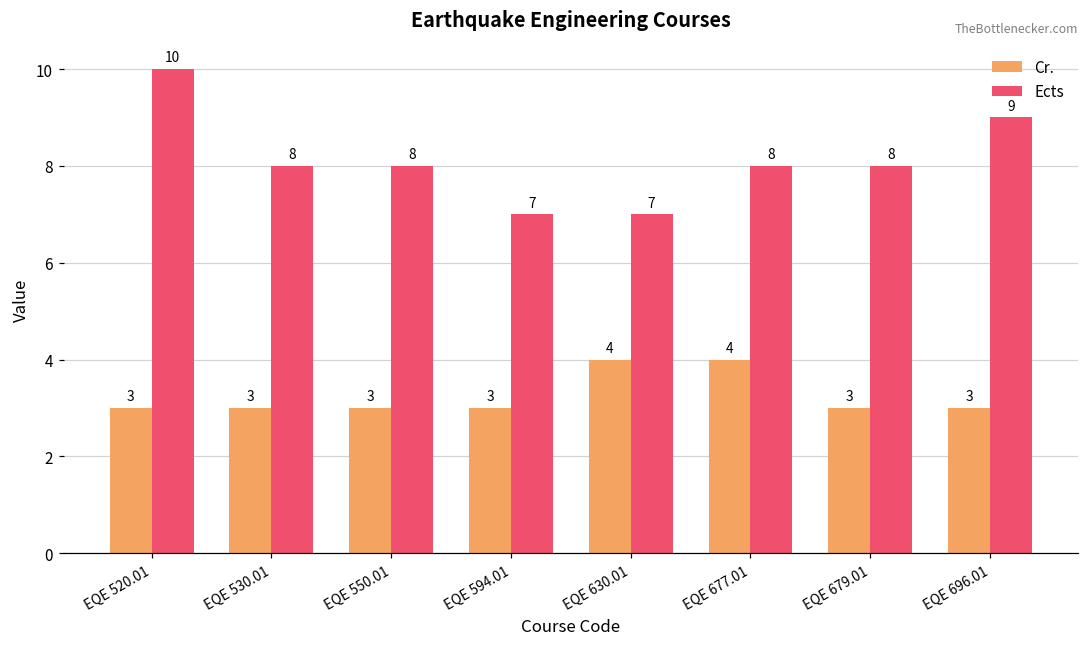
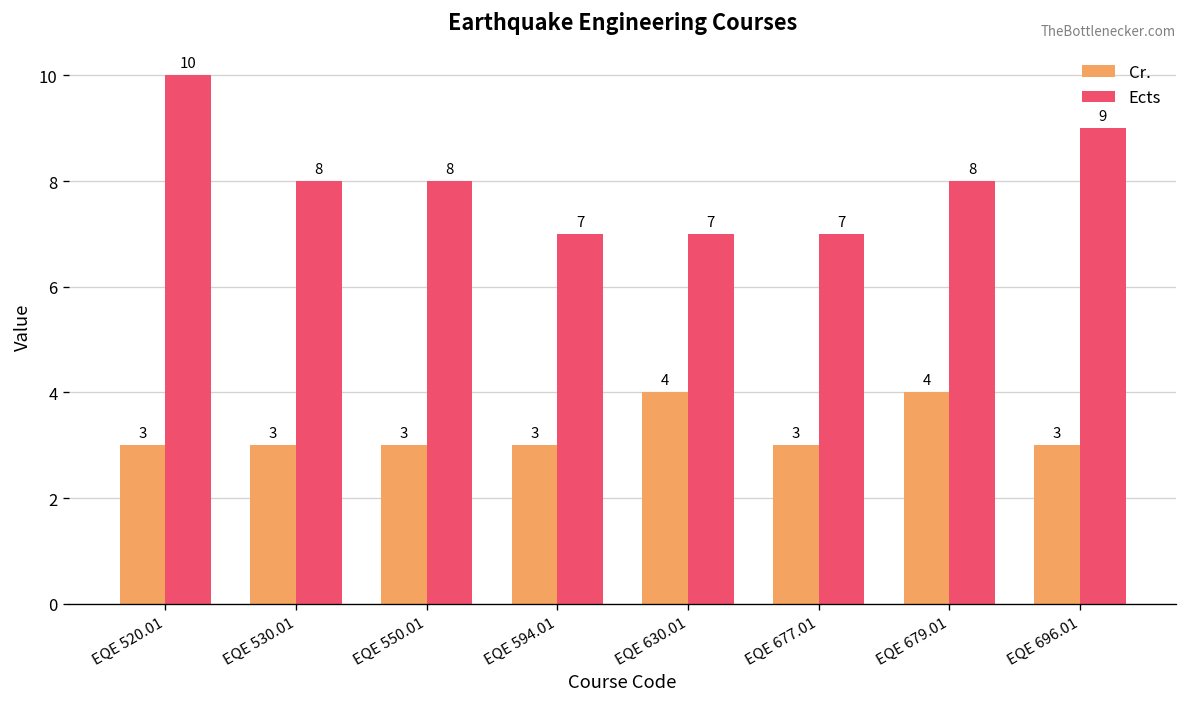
Cr., EQE 677.01: 4 -> 3
Ects, EQE 677.01: 8 -> 7
Cr., EQE 679.01: 3 -> 4
